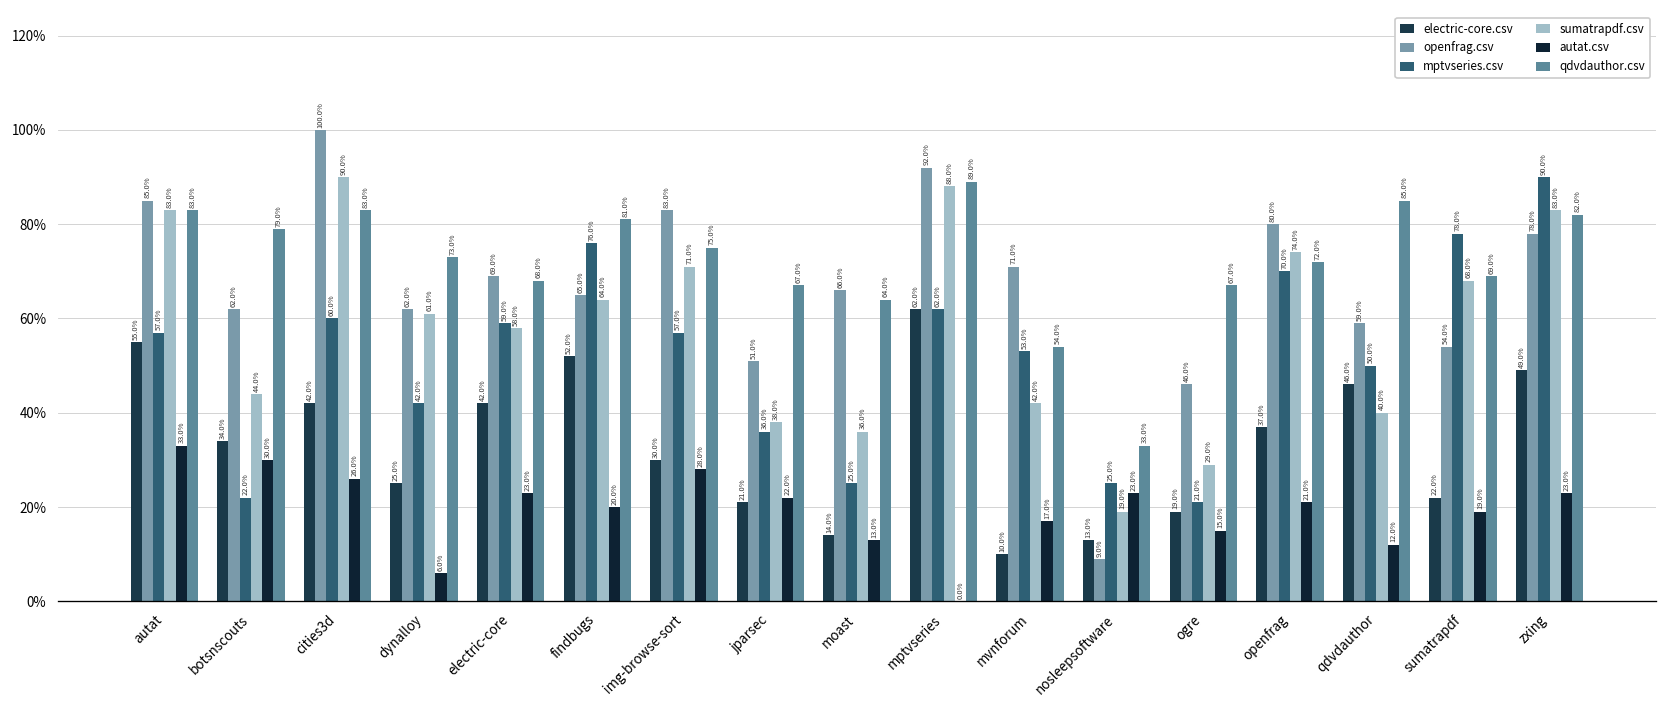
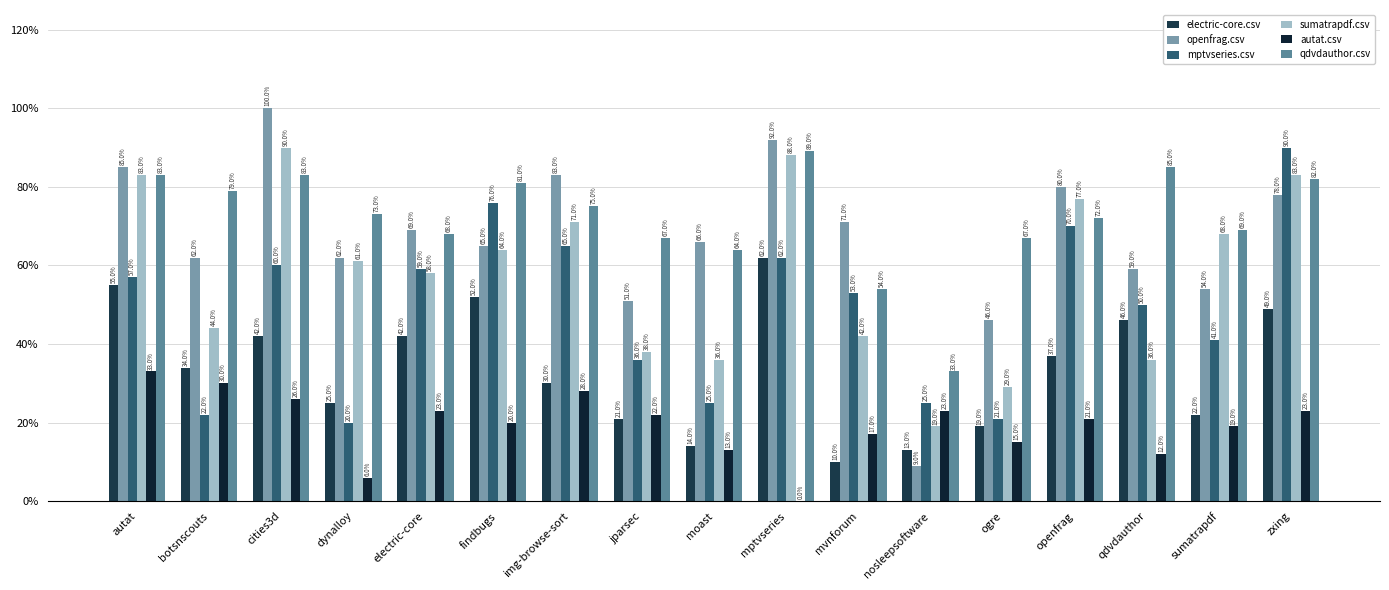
mptvseries.csv, dynalloy: 42.0% -> 20.0%
mptvseries.csv, img-browse-sort: 57.0% -> 65.0%
sumatrapdf.csv, openfrag: 74.0% -> 77.0%
sumatrapdf.csv, qdvdauthor: 40.0% -> 36.0%
mptvseries.csv, sumatrapdf: 78.0% -> 41.0%
